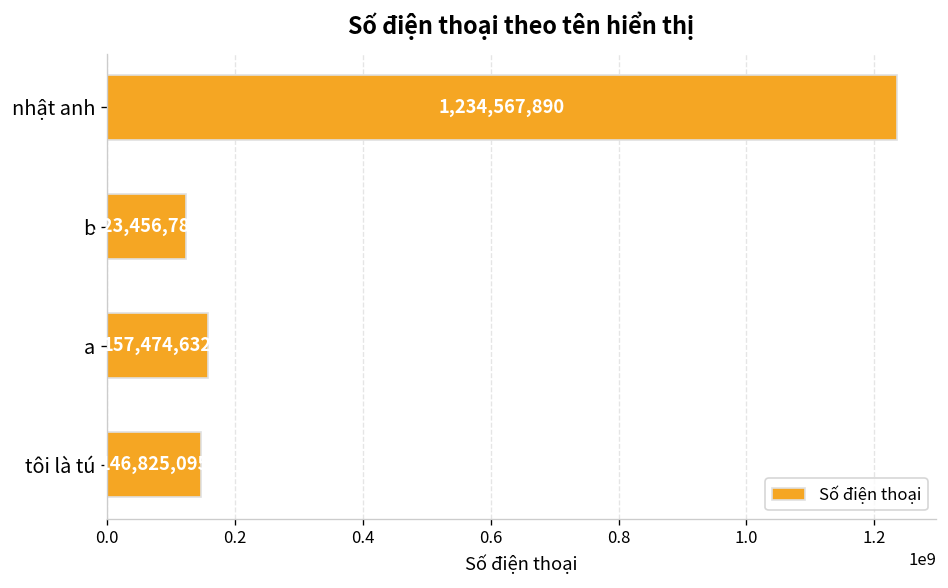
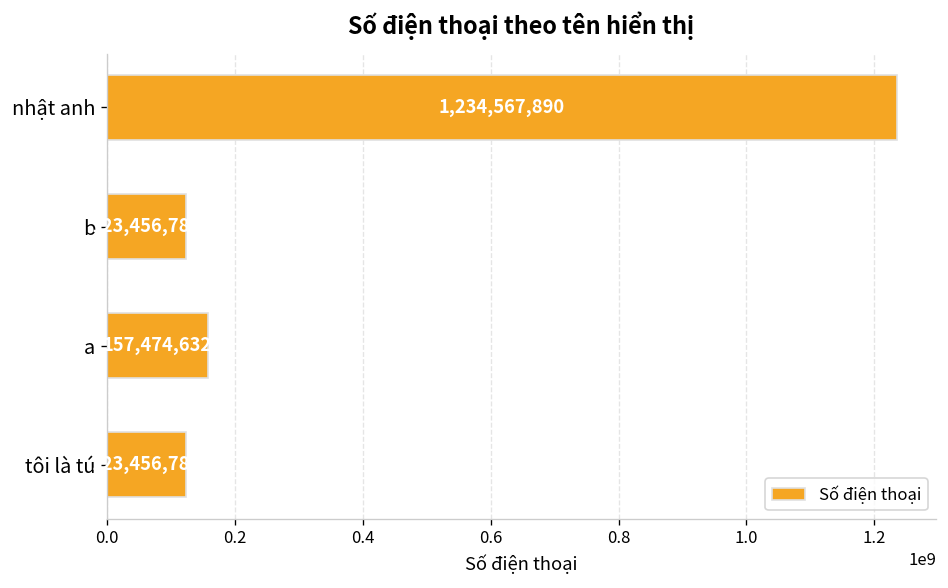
tôi là tú: 146,825,095 -> 123,456,789
